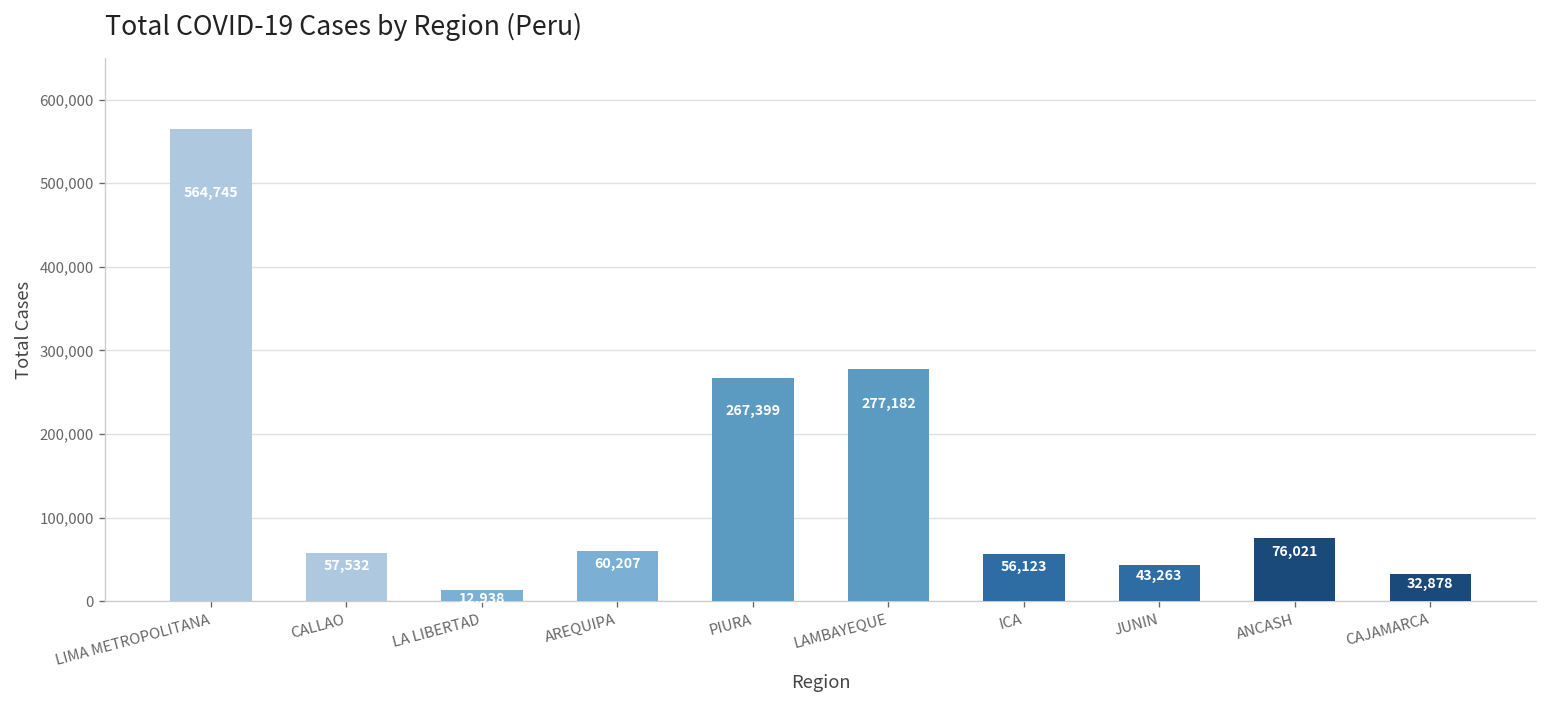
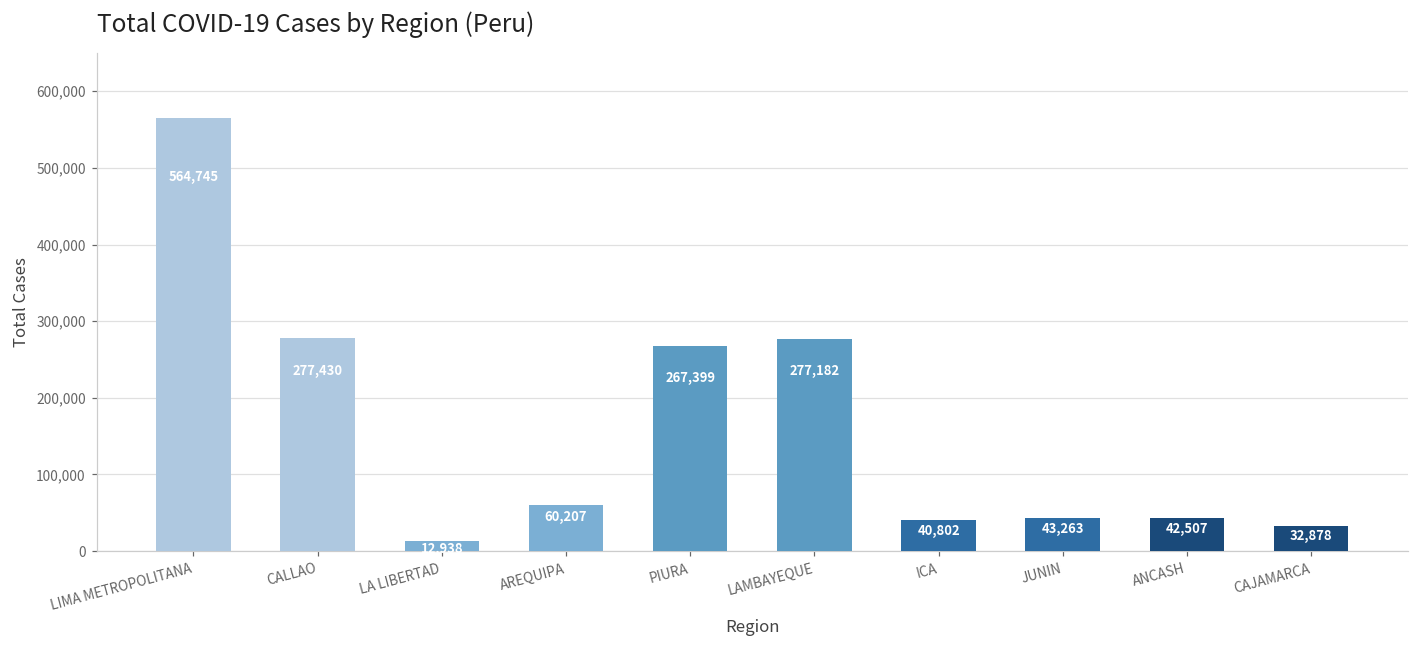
CALLAO: 57,532 -> 277,430
ICA: 56,123 -> 40,802
ANCASH: 76,021 -> 42,507
